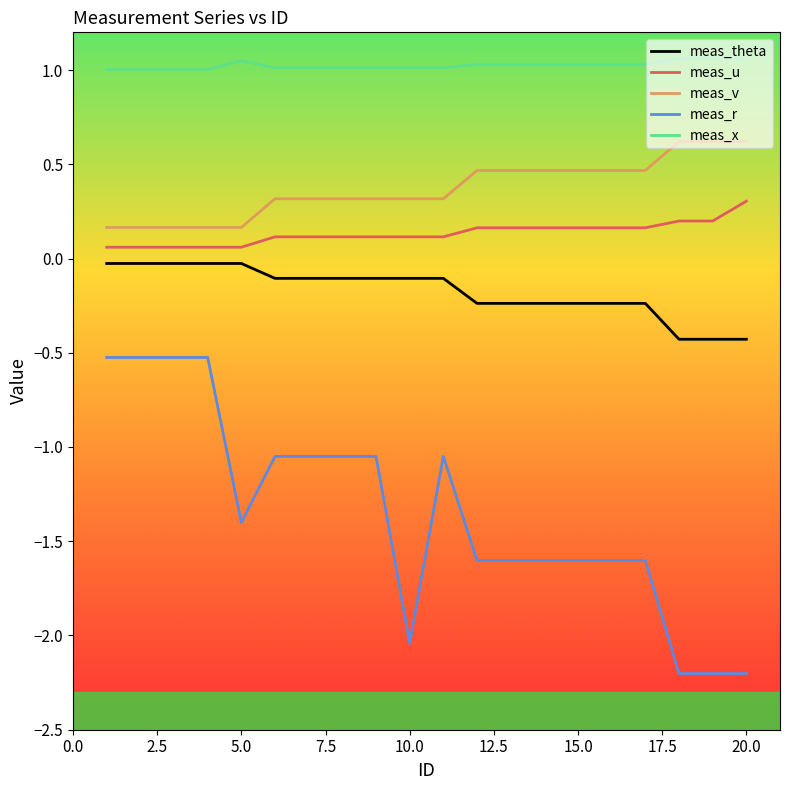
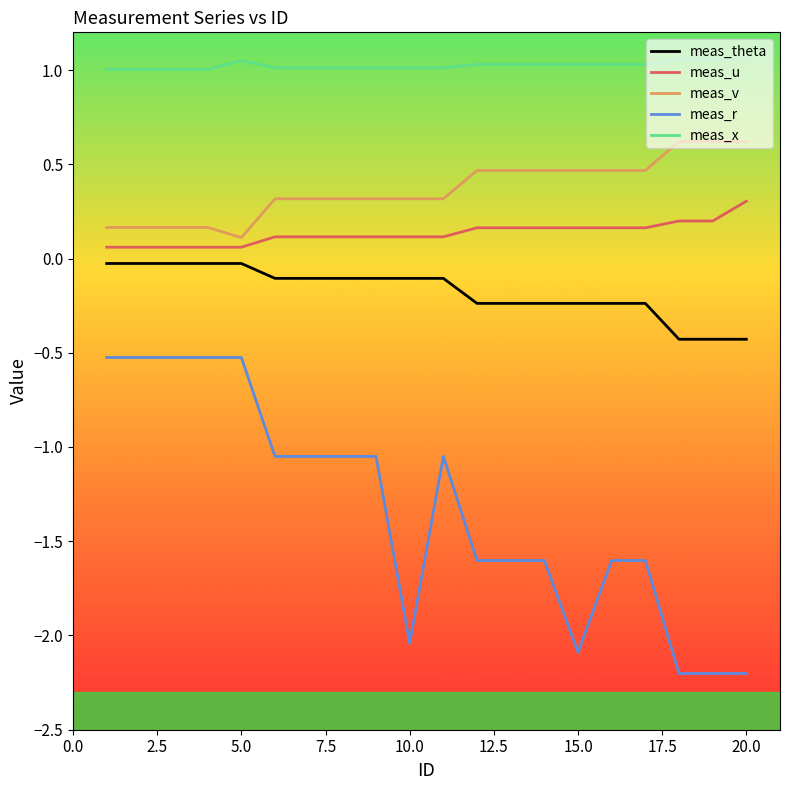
meas_v, 5.0: 0.17 -> 0.11
meas_r, 5.0: -1.40 -> -0.53
meas_r, 15.0: -1.60 -> -2.09
